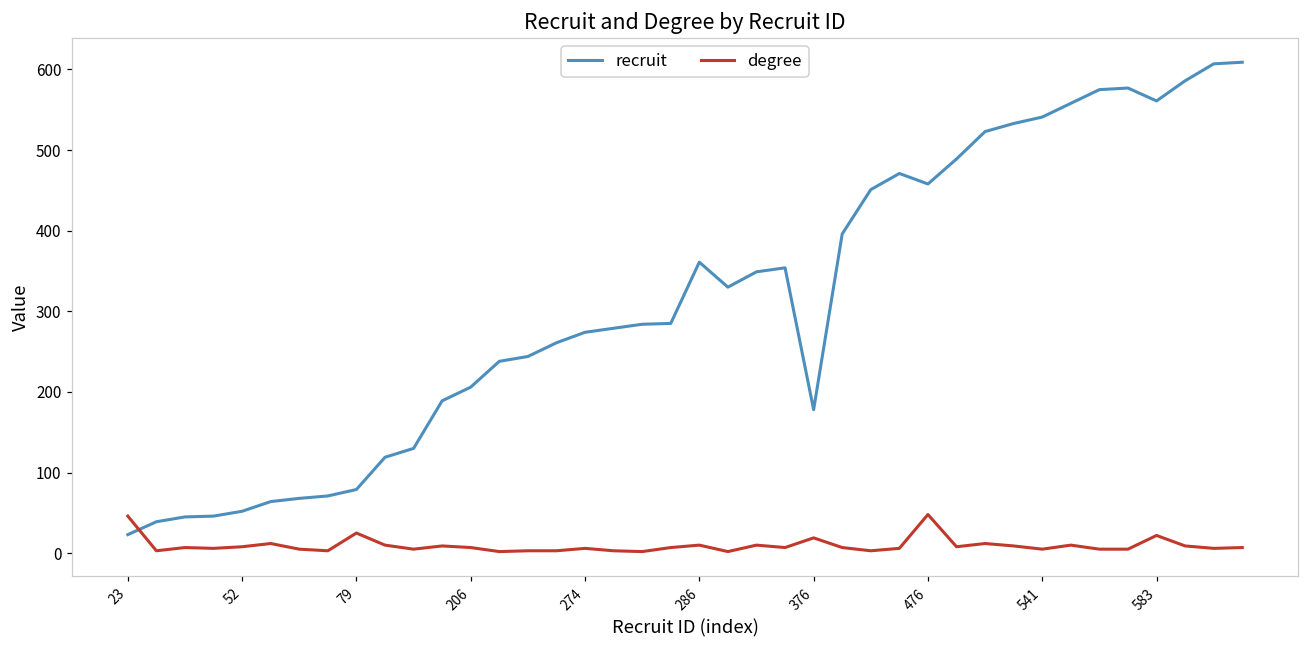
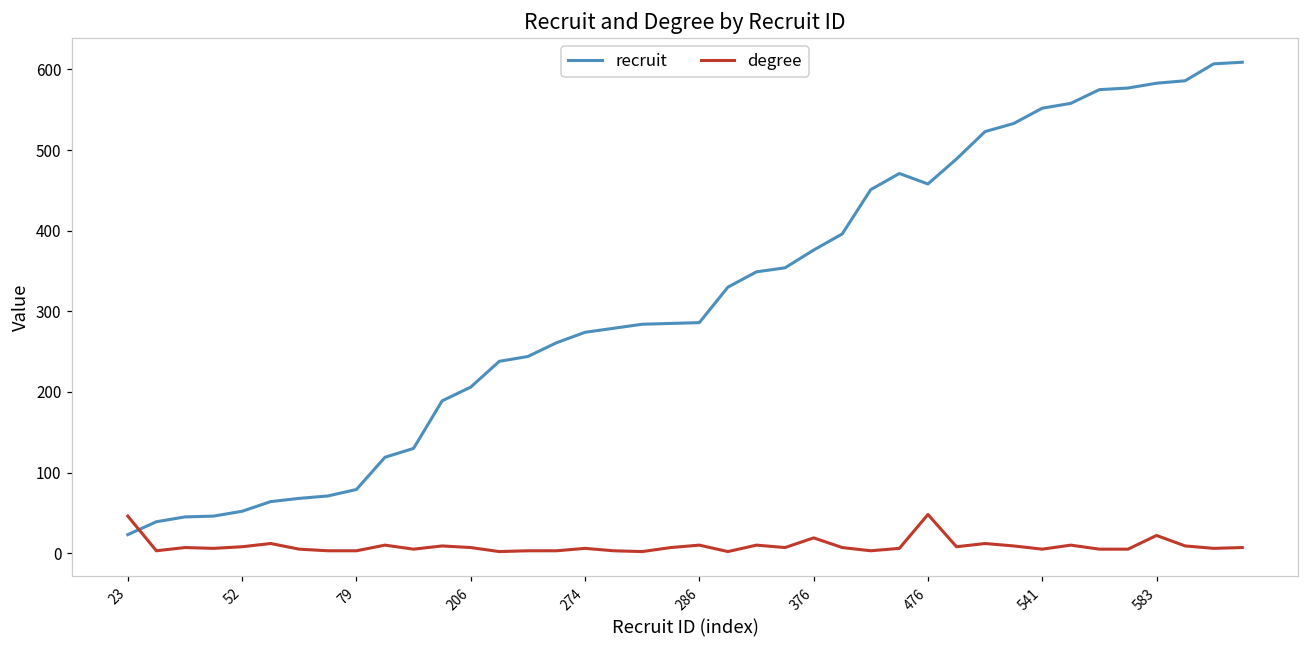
degree, 79: 30 -> 0
recruit, 286: 360 -> 290
recruit, 376: 180 -> 380
recruit, 541: 540 -> 550
recruit, 583: 560 -> 580
